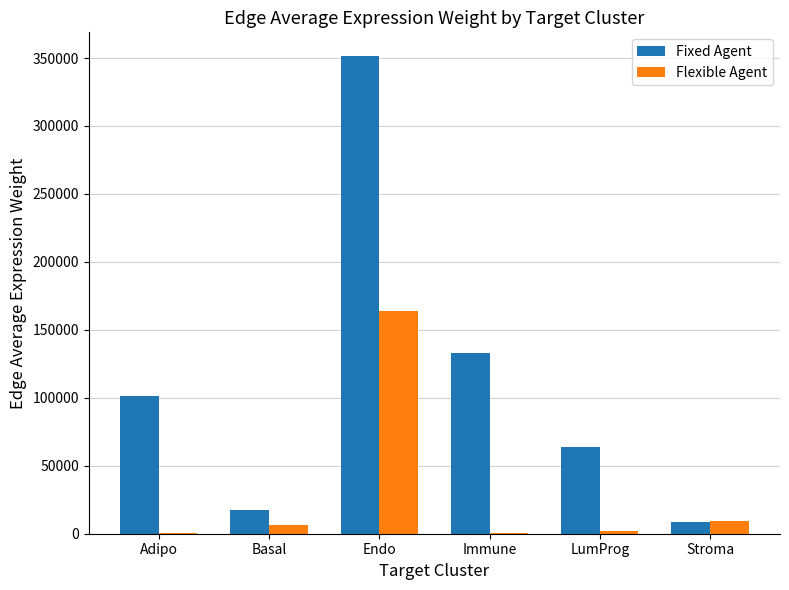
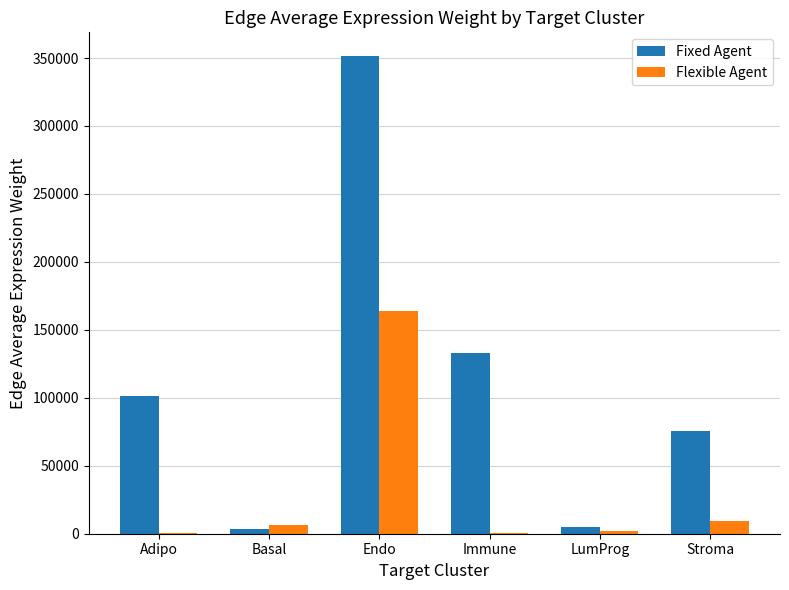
Fixed Agent, Basal: 17000 -> 3000
Fixed Agent, LumProg: 64000 -> 5000
Fixed Agent, Stroma: 9000 -> 76000
